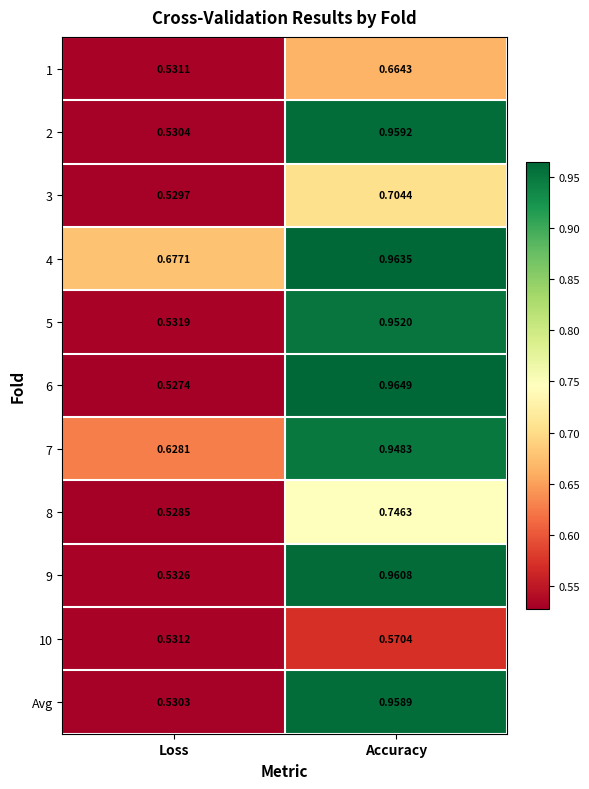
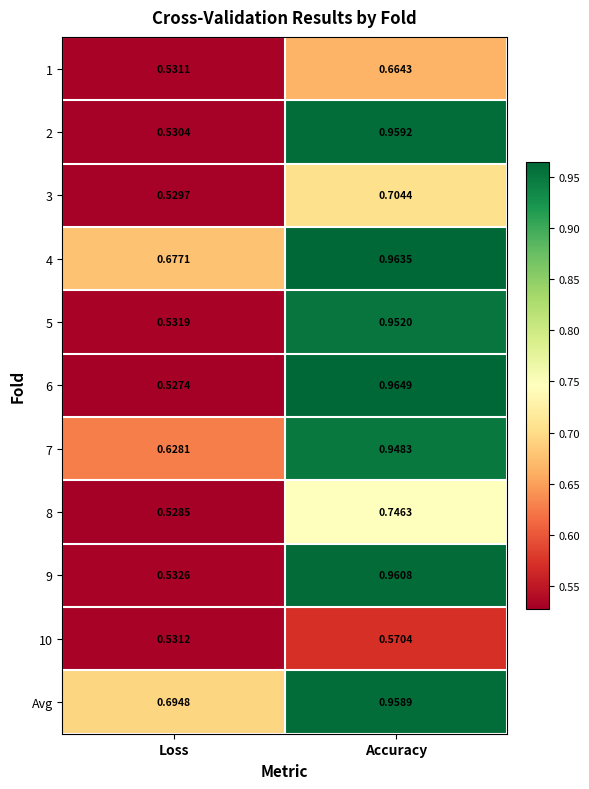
Avg, Loss: 0.5303 -> 0.6948
